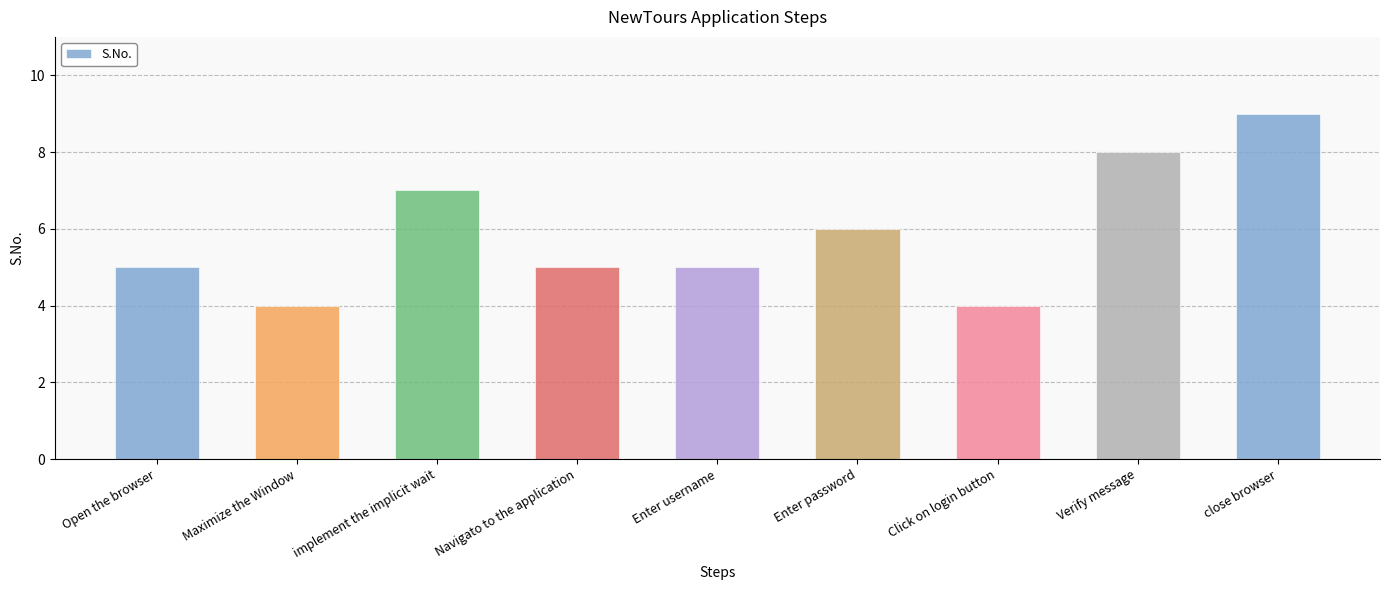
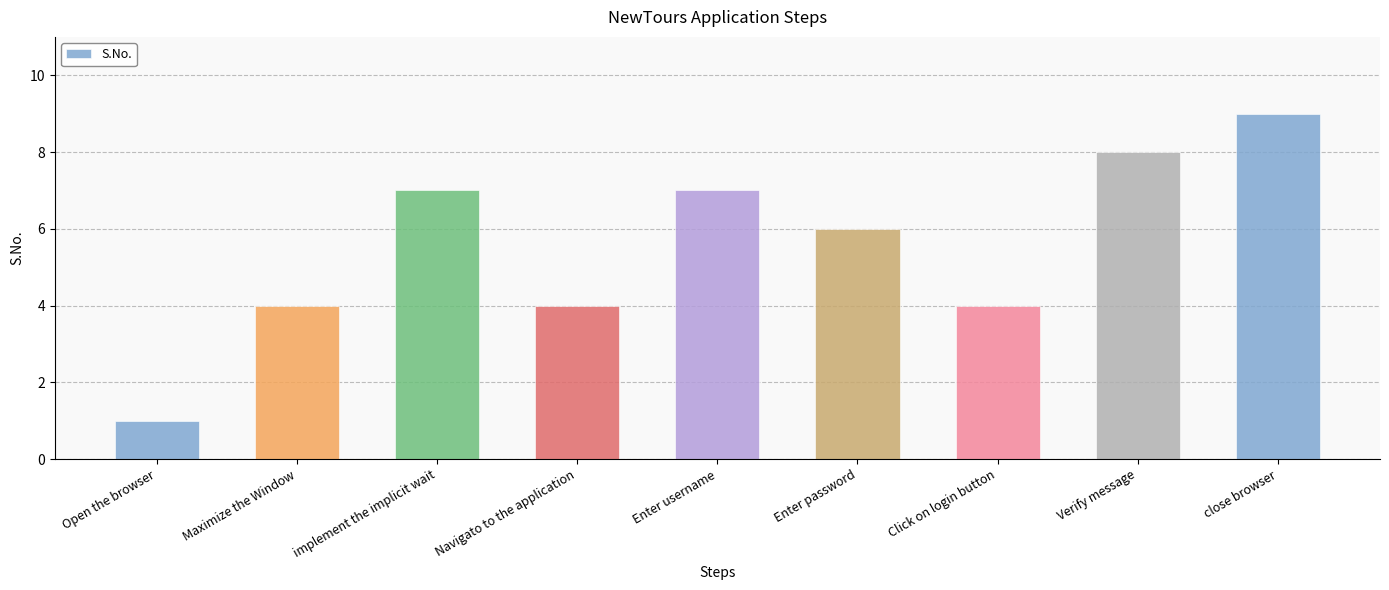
Open the browser: 5 -> 1
Navigato to the application: 5 -> 4
Enter username: 5 -> 7
